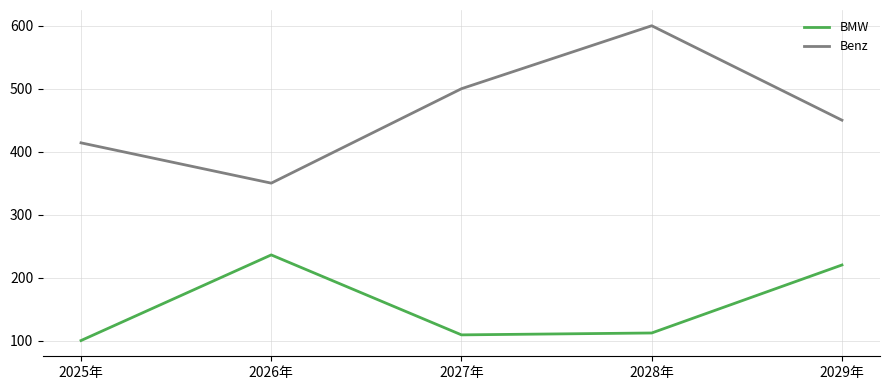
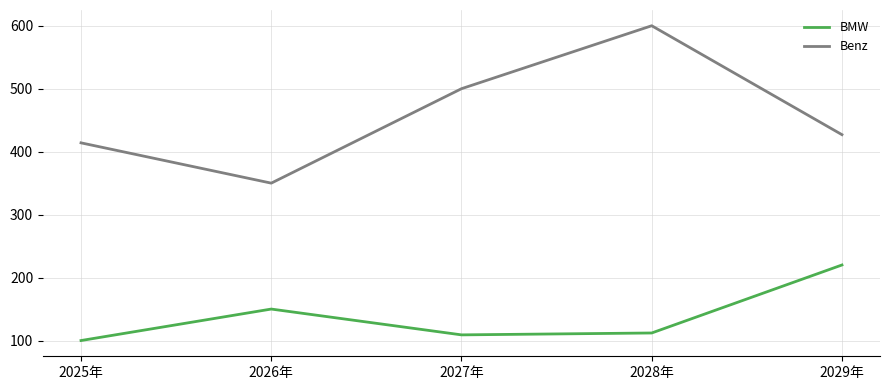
BMW, 2026年: 240 -> 150
Benz, 2029年: 450 -> 430
